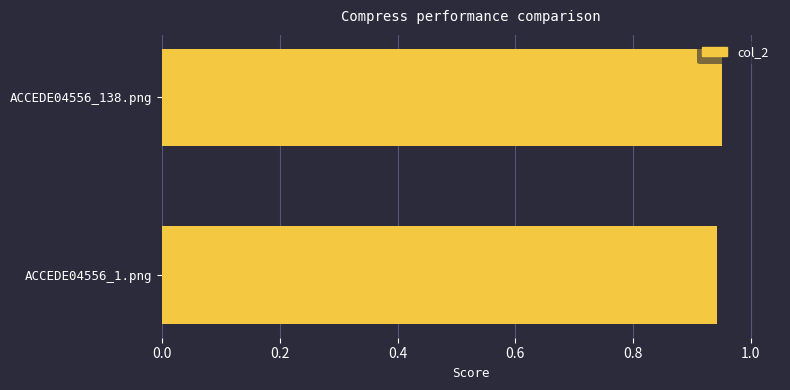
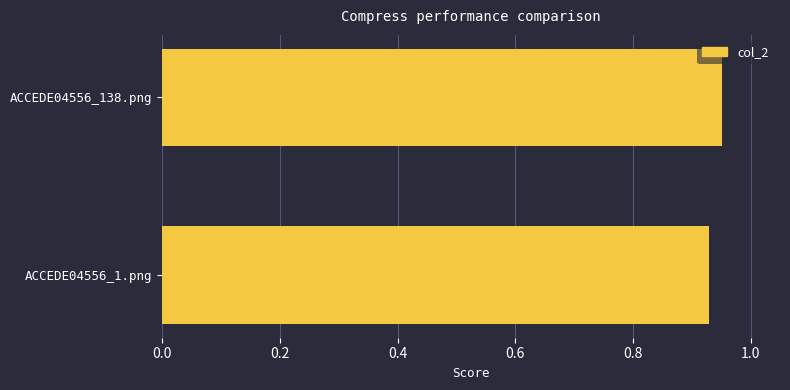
ACCEDE04556_1.png: 0.94 -> 0.93
